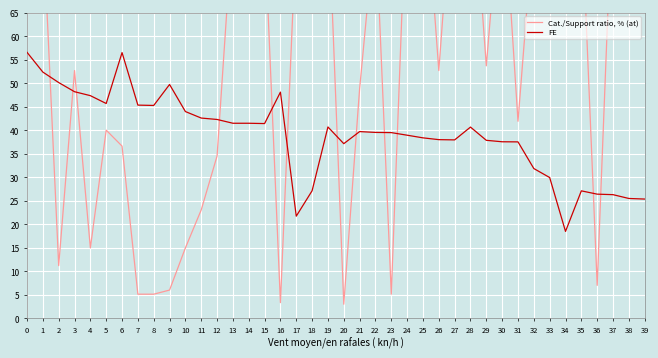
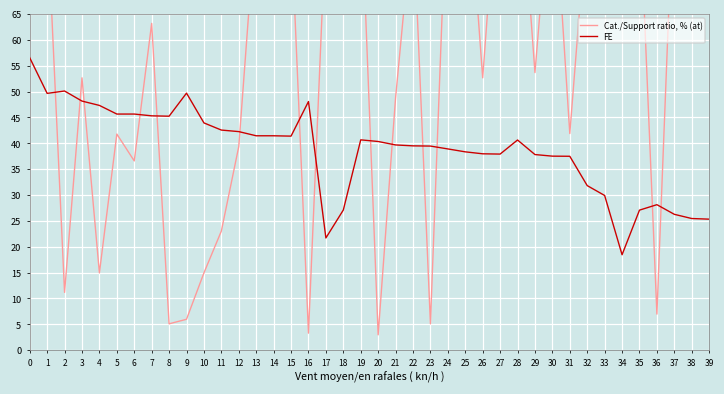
FE, 1: 52 -> 50
Cat./Support ratio, % (at), 5: 40 -> 42
FE, 6: 56 -> 46
Cat./Support ratio, % (at), 7: 5 -> 63
Cat./Support ratio, % (at), 12: 35 -> 39
FE, 20: 37 -> 40
FE, 36: 26 -> 28
